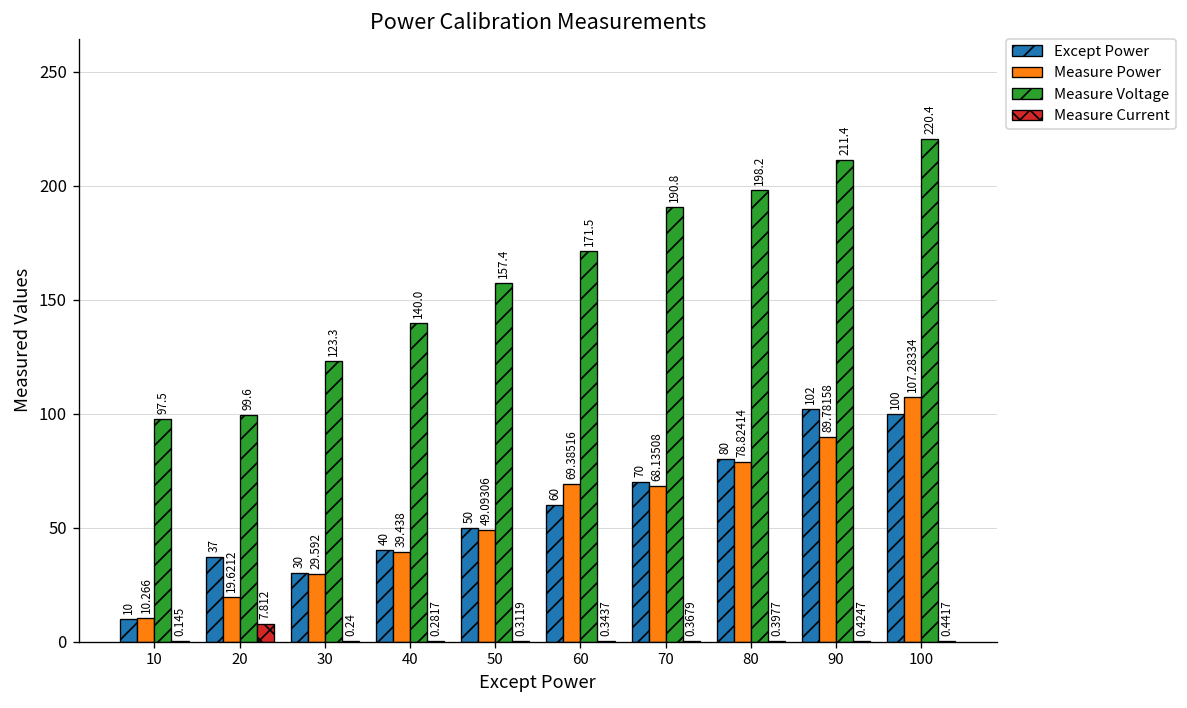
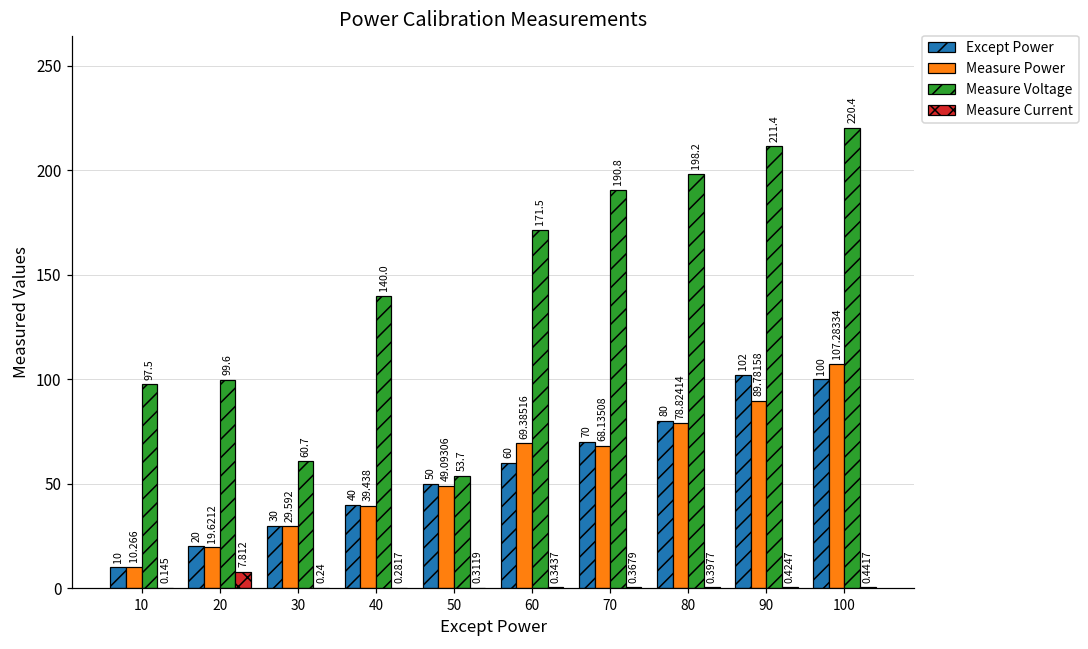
Except Power, 20: 37 -> 20
Measure Voltage, 30: 123.3 -> 60.7
Measure Voltage, 50: 157.4 -> 53.7
